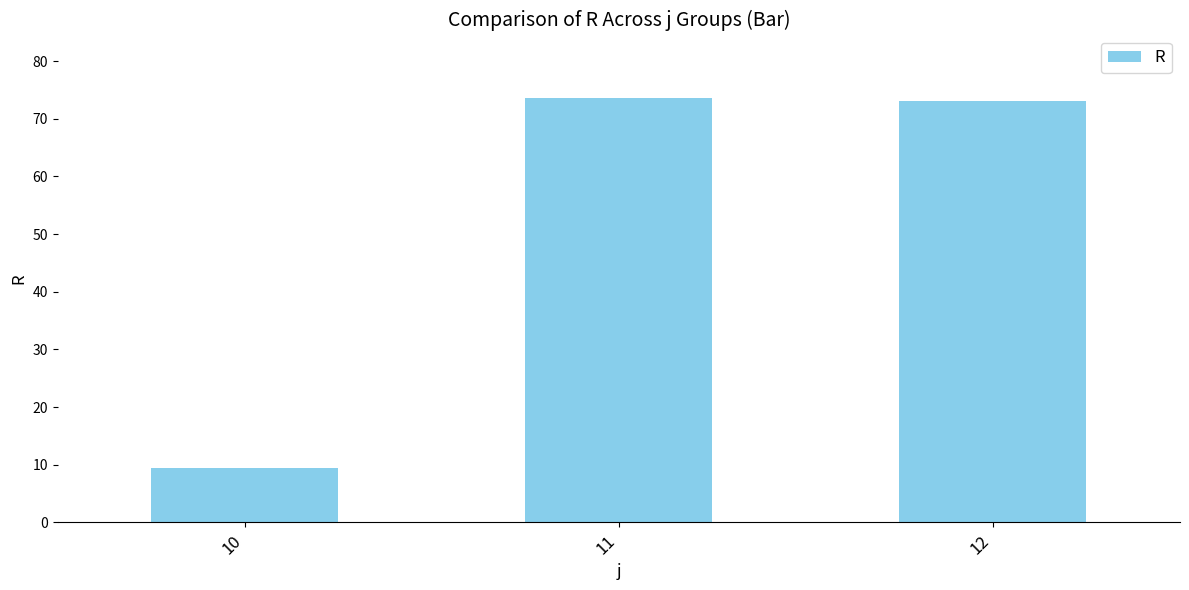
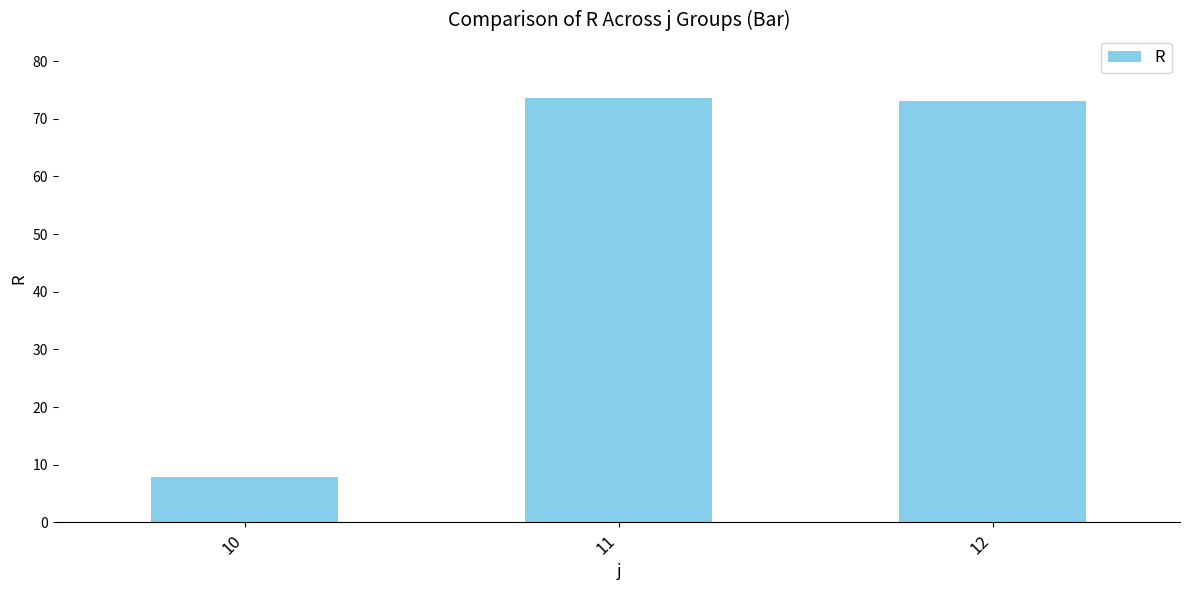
10: 10 -> 8
